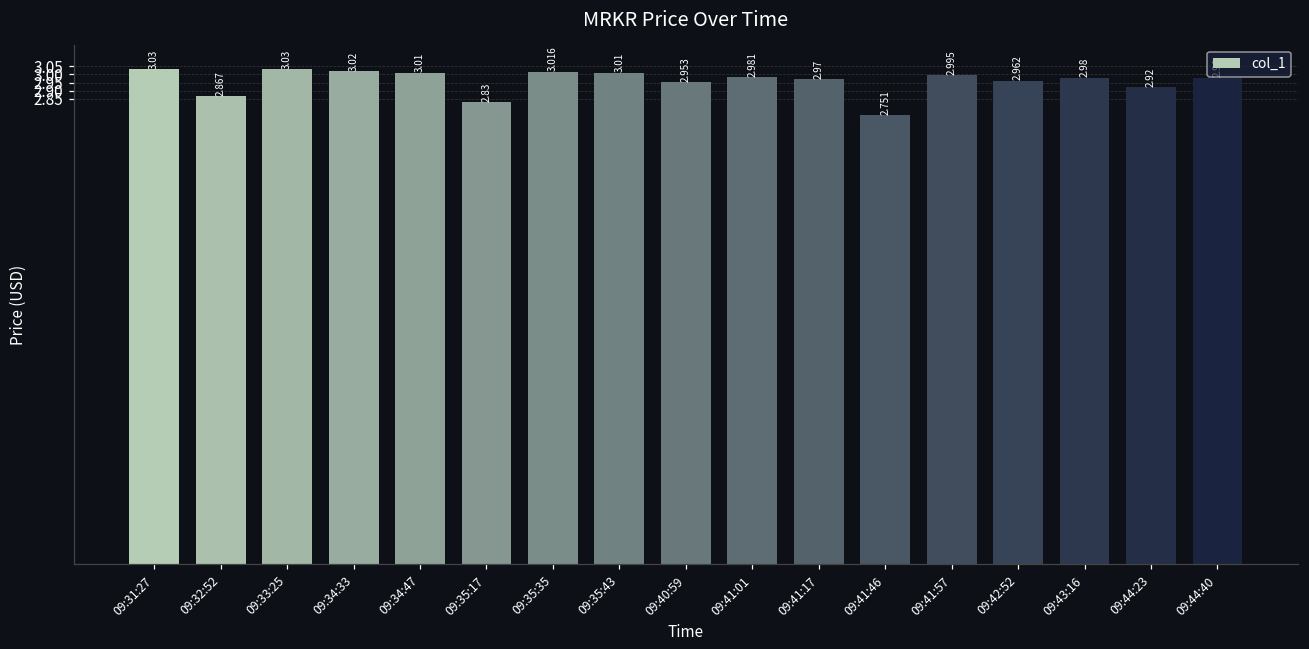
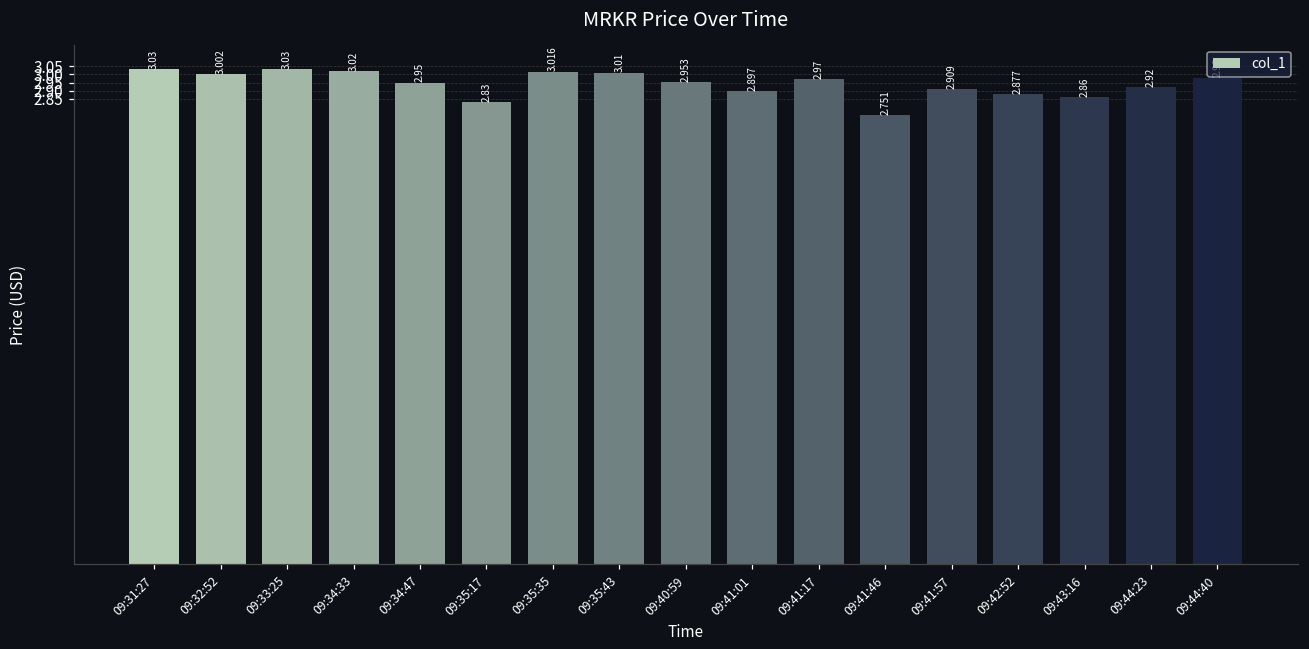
09:32:52: 2.867 -> 3.002
09:34:47: 3.01 -> 2.95
09:41:01: 2.981 -> 2.897
09:41:57: 2.995 -> 2.909
09:42:52: 2.962 -> 2.877
09:43:16: 2.98 -> 2.86
